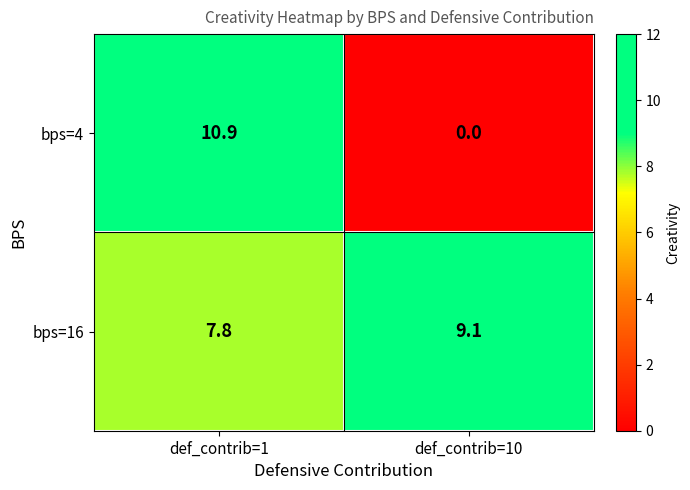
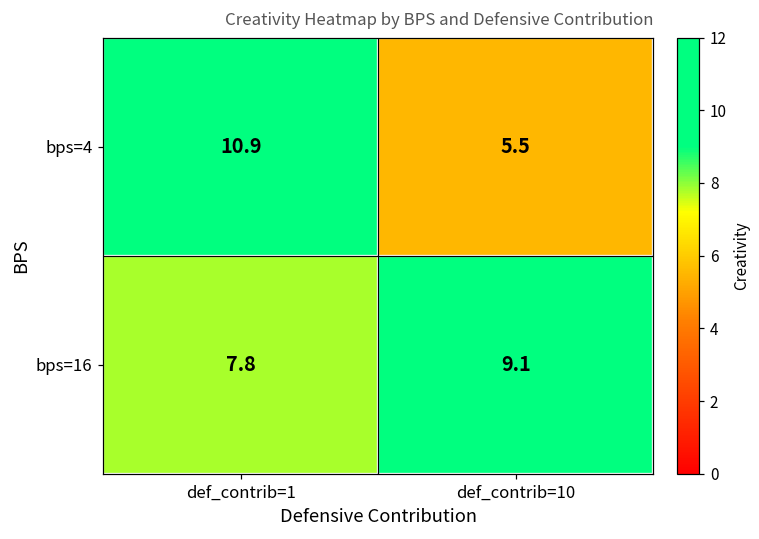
bps=4, def_contrib=10: 0.0 -> 5.5
